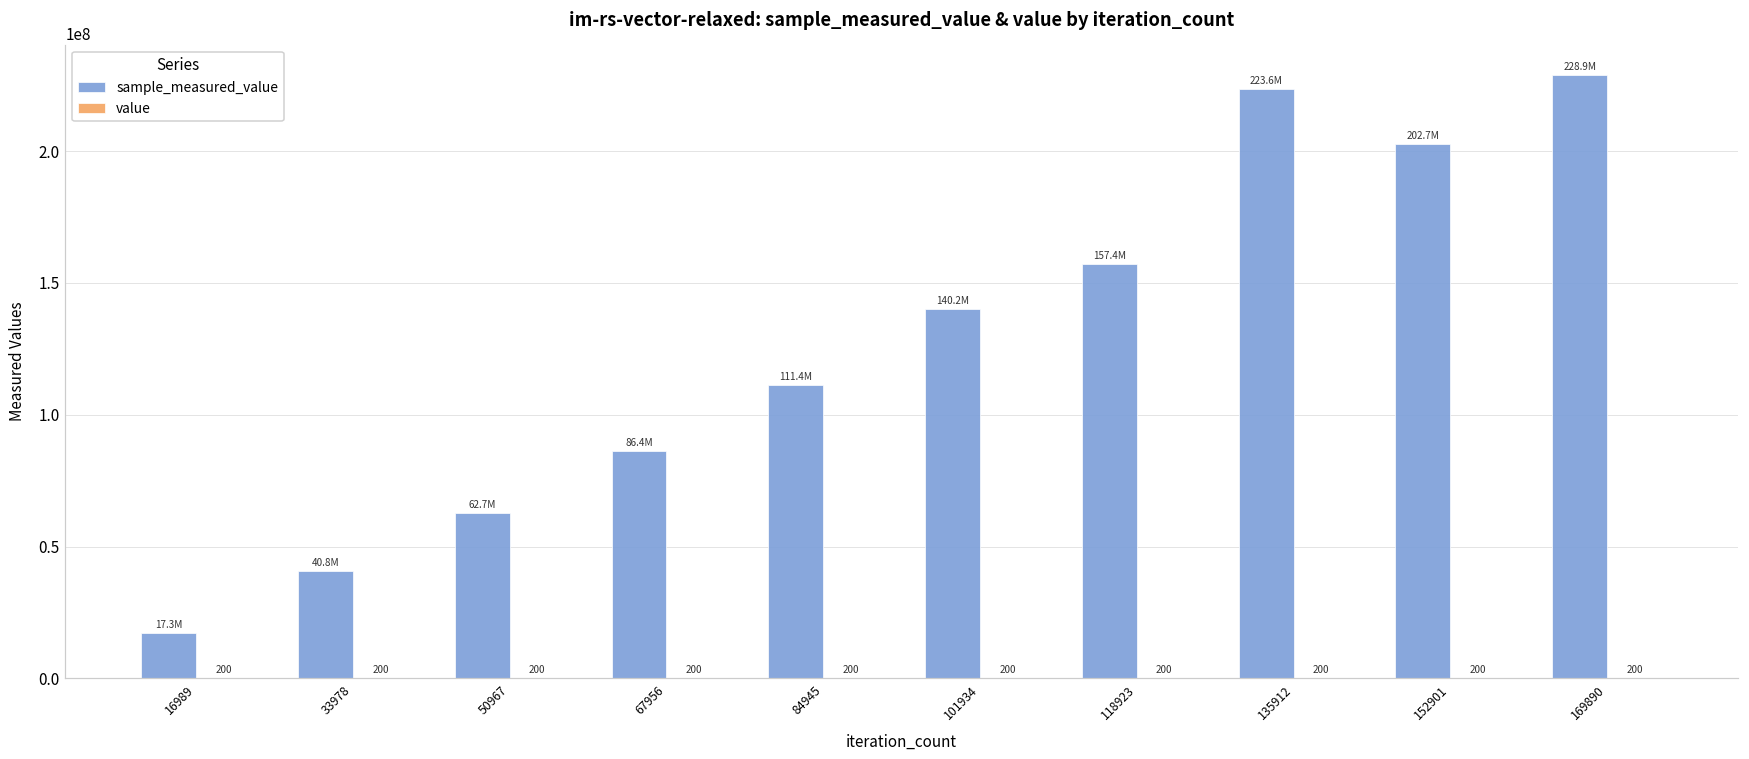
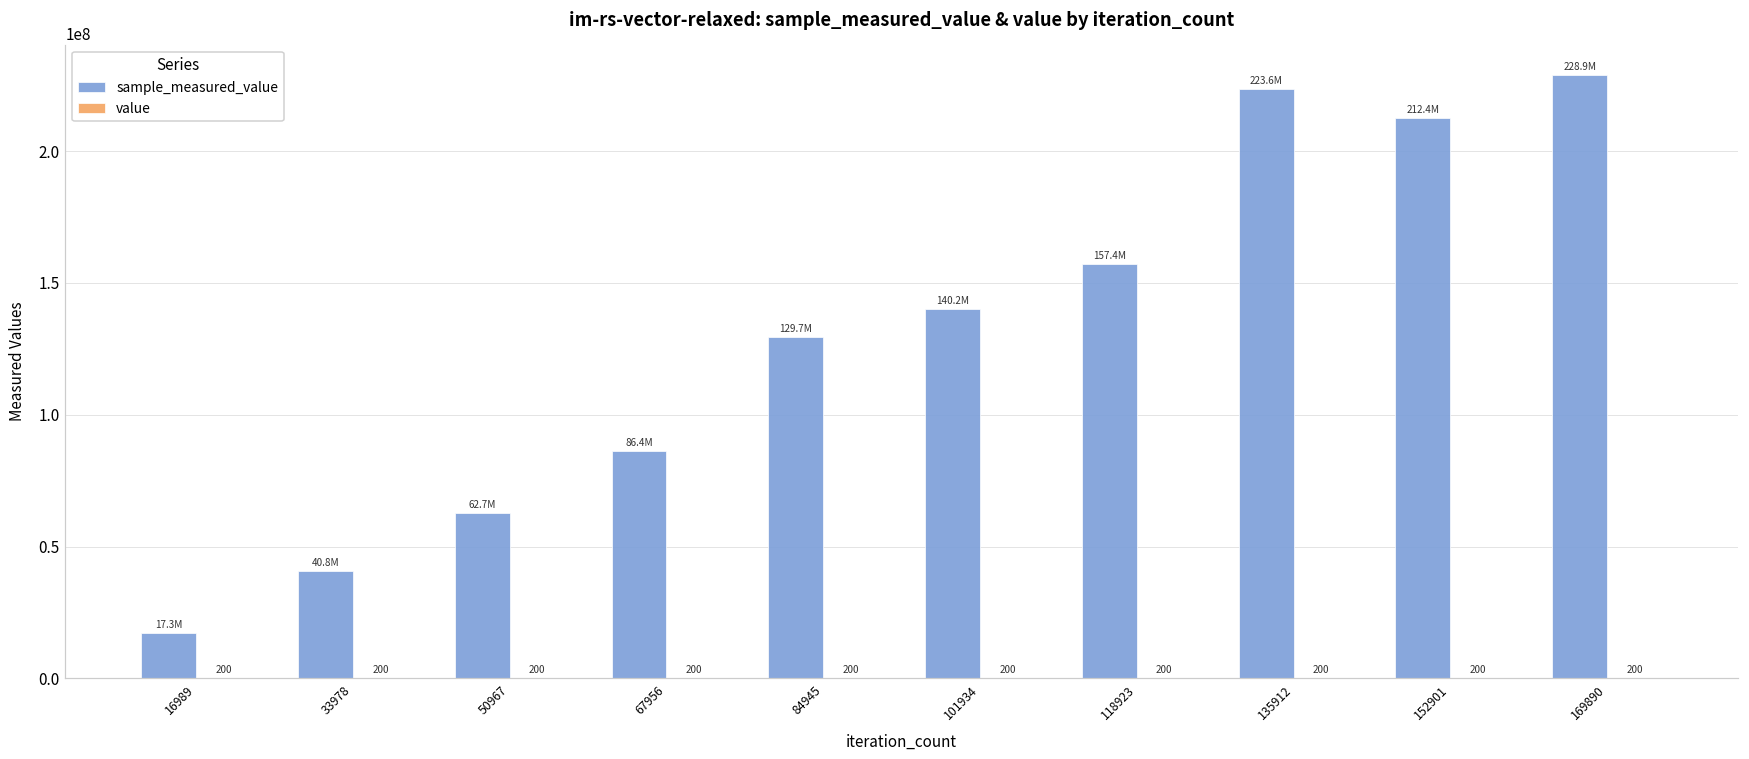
sample_measured_value, 84945: 111.4M -> 129.7M
sample_measured_value, 152901: 202.7M -> 212.4M
